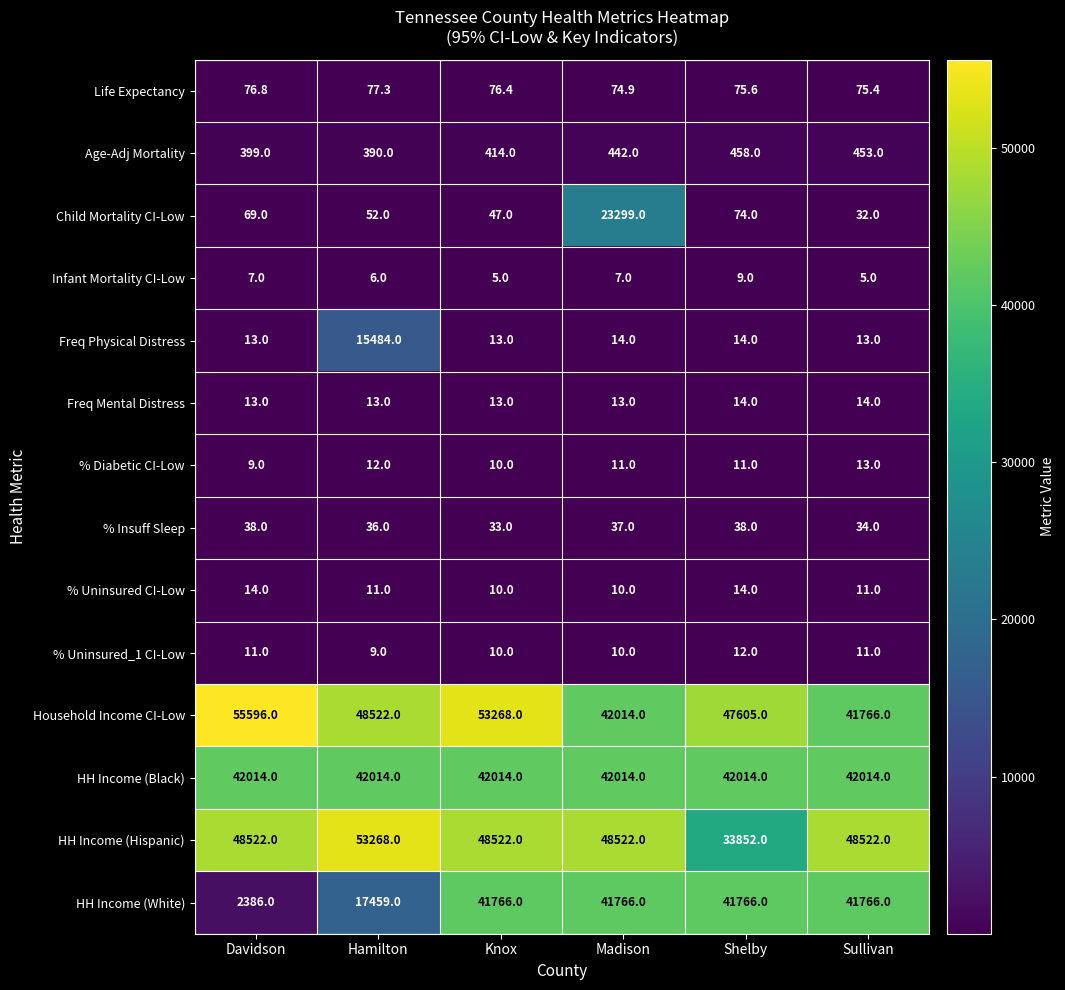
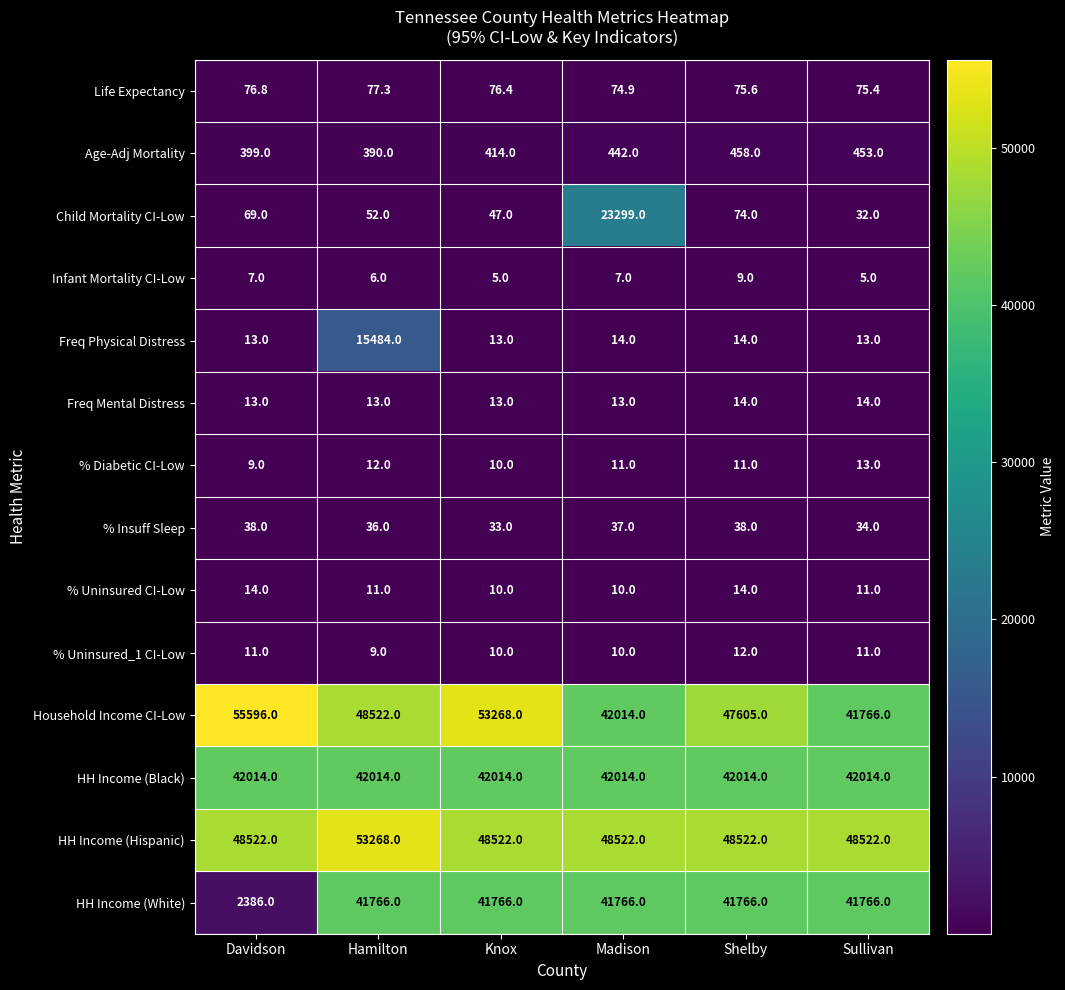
HH Income (Hispanic), Shelby: 33852.0 -> 48522.0
HH Income (White), Hamilton: 17459.0 -> 41766.0
